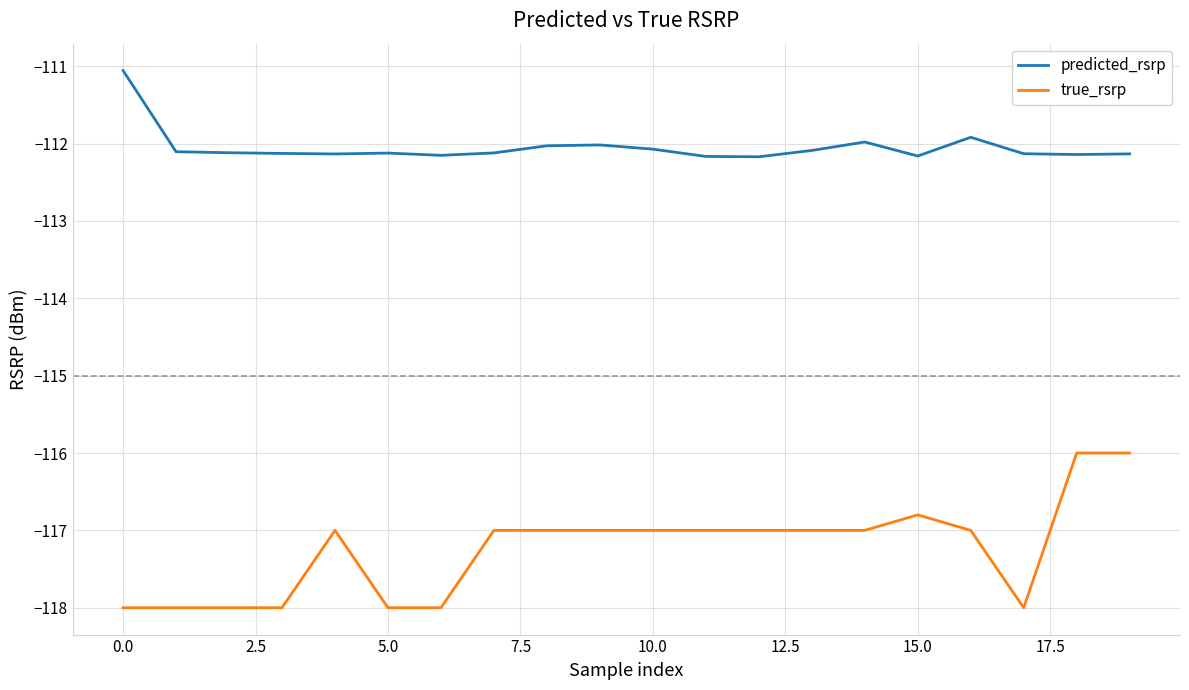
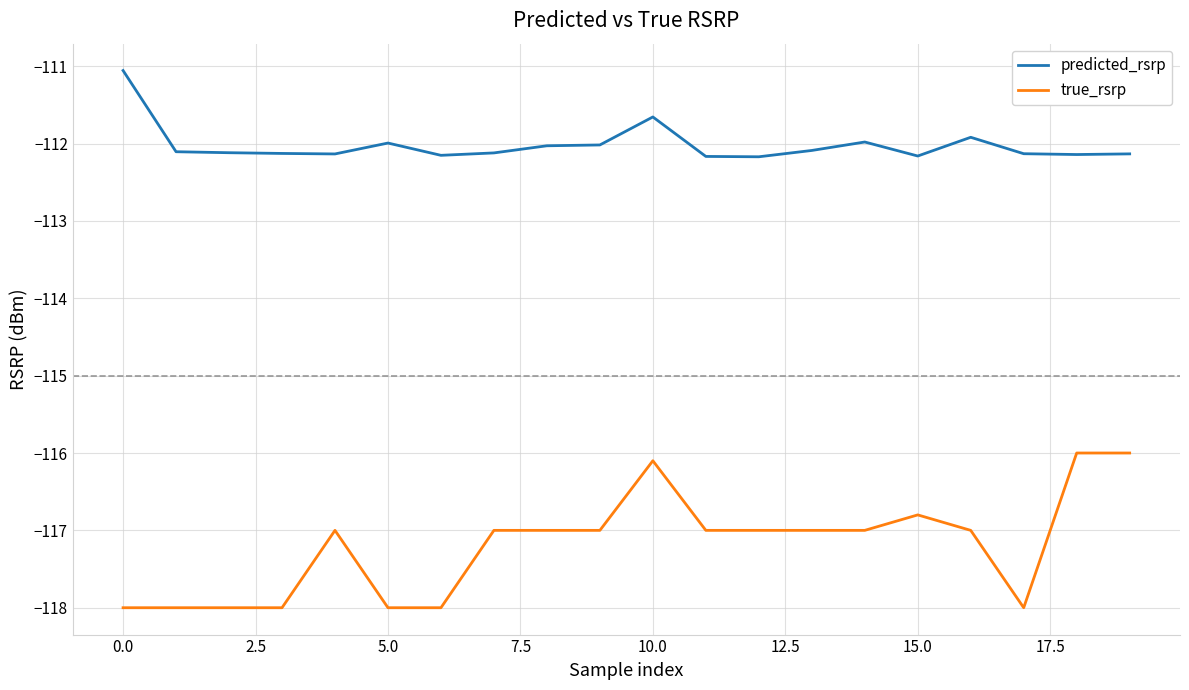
predicted_rsrp, 5.0: -112.1 -> -112.0
predicted_rsrp, 10.0: -112.1 -> -111.7
true_rsrp, 10.0: -117.0 -> -116.1
